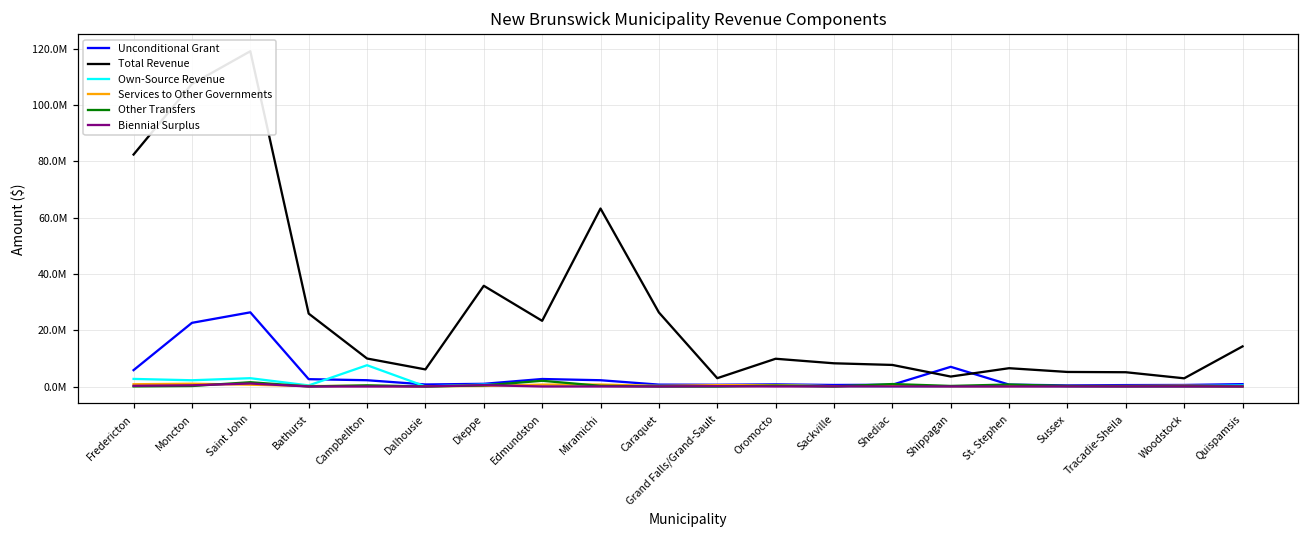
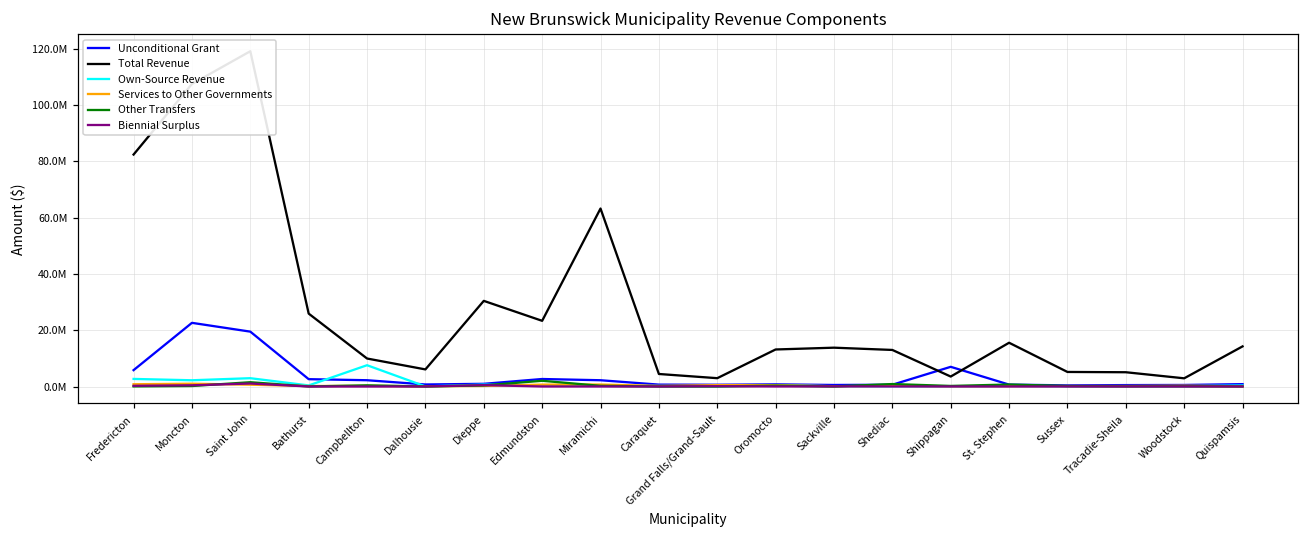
Unconditional Grant, Saint John: 26000000 -> 19000000
Total Revenue, Dieppe: 36000000 -> 30000000
Total Revenue, Caraquet: 26000000 -> 4000000
Total Revenue, Oromocto: 10000000 -> 13000000
Total Revenue, Sackville: 8000000 -> 14000000
Total Revenue, Shediac: 8000000 -> 13000000
Total Revenue, St. Stephen: 7000000 -> 16000000
